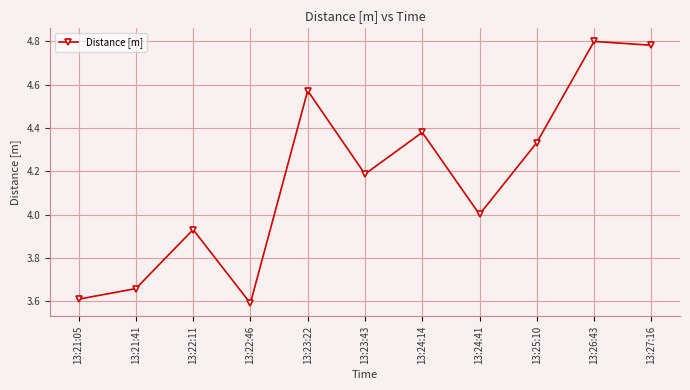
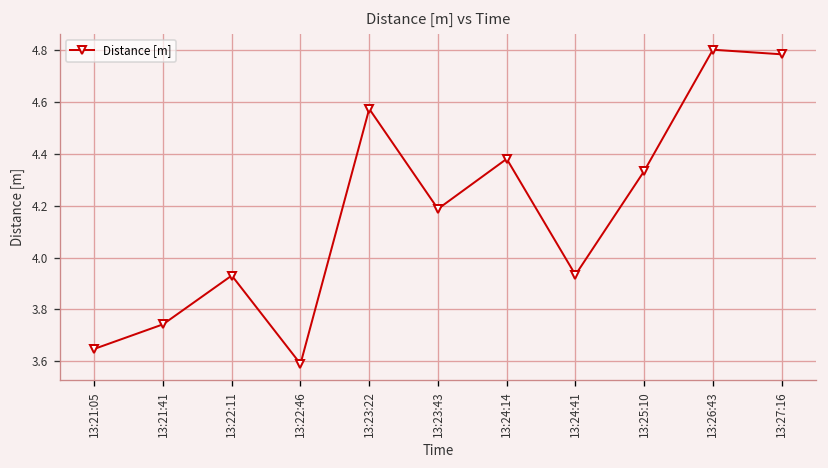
13:21:05: 3.61 -> 3.65
13:21:41: 3.66 -> 3.74
13:24:41: 4.00 -> 3.93
